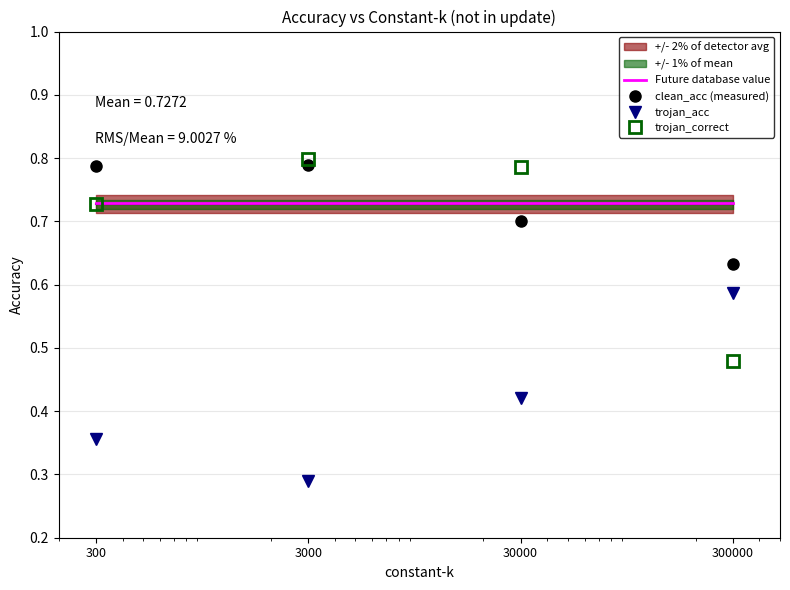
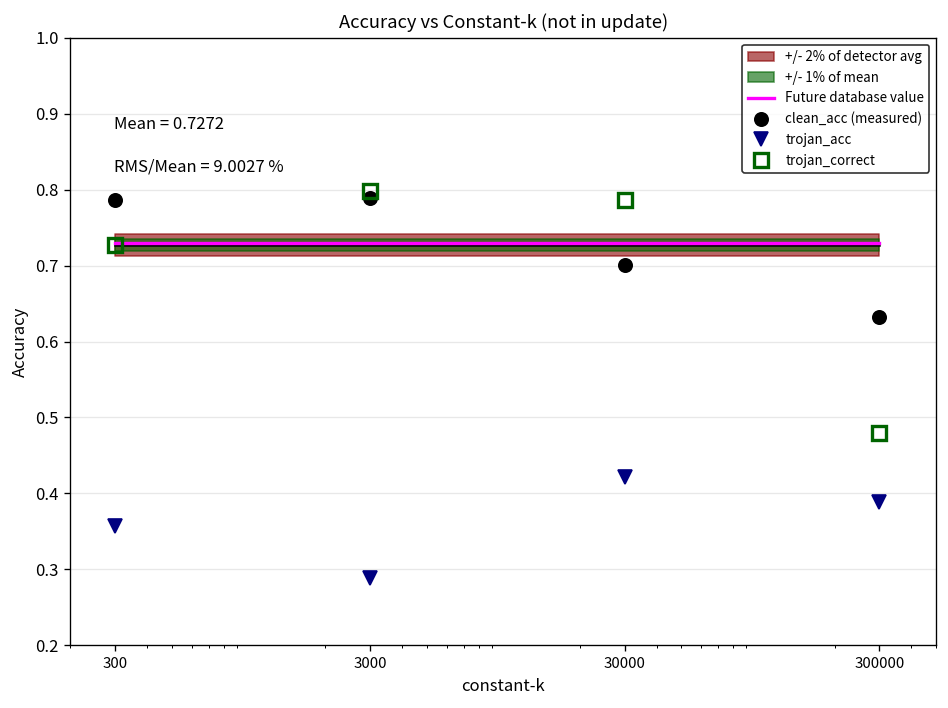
trojan_acc, 300000: 0.59 -> 0.39
